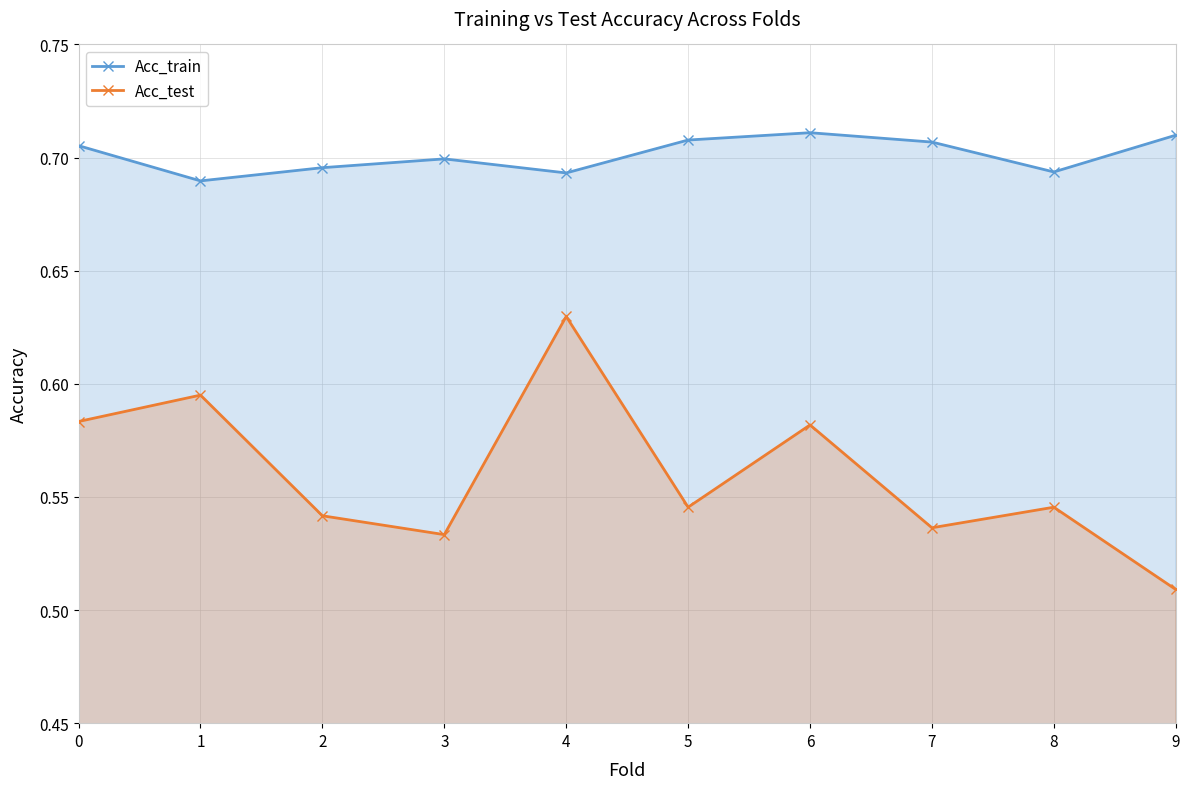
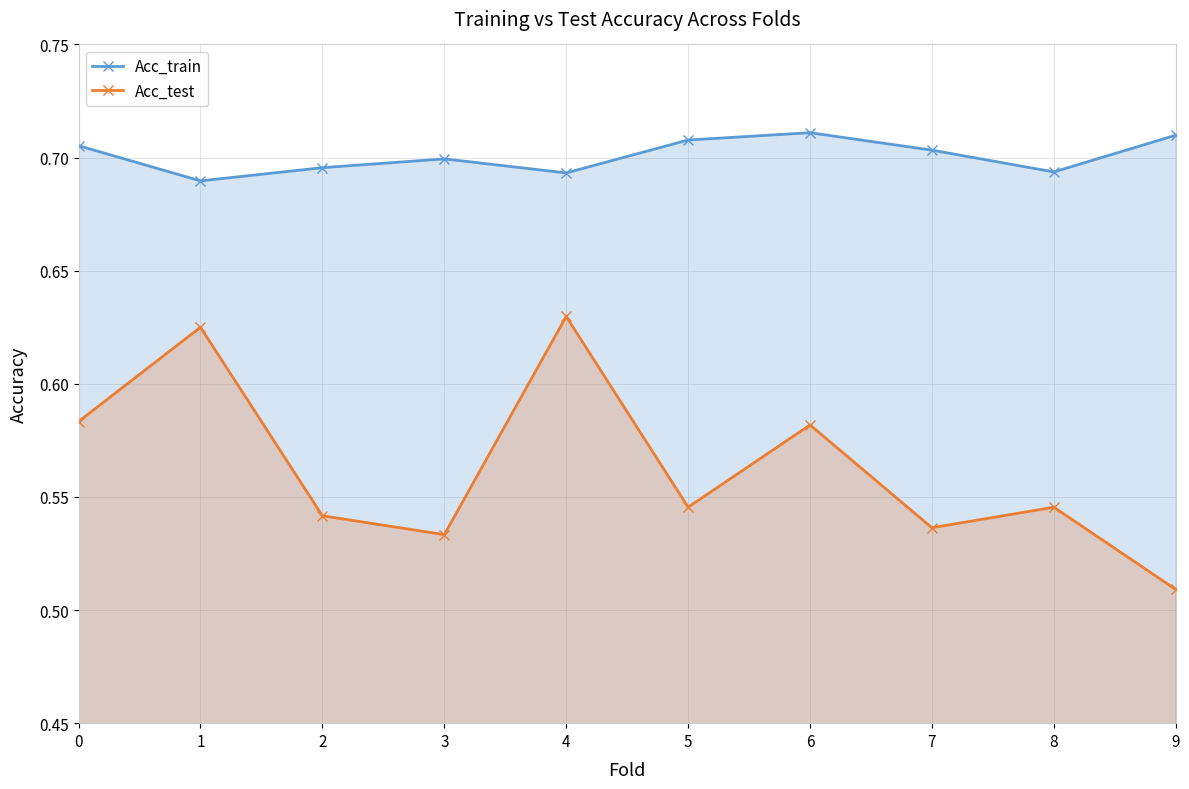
Acc_test, 1: 0.595 -> 0.625
Acc_train, 7: 0.707 -> 0.703
